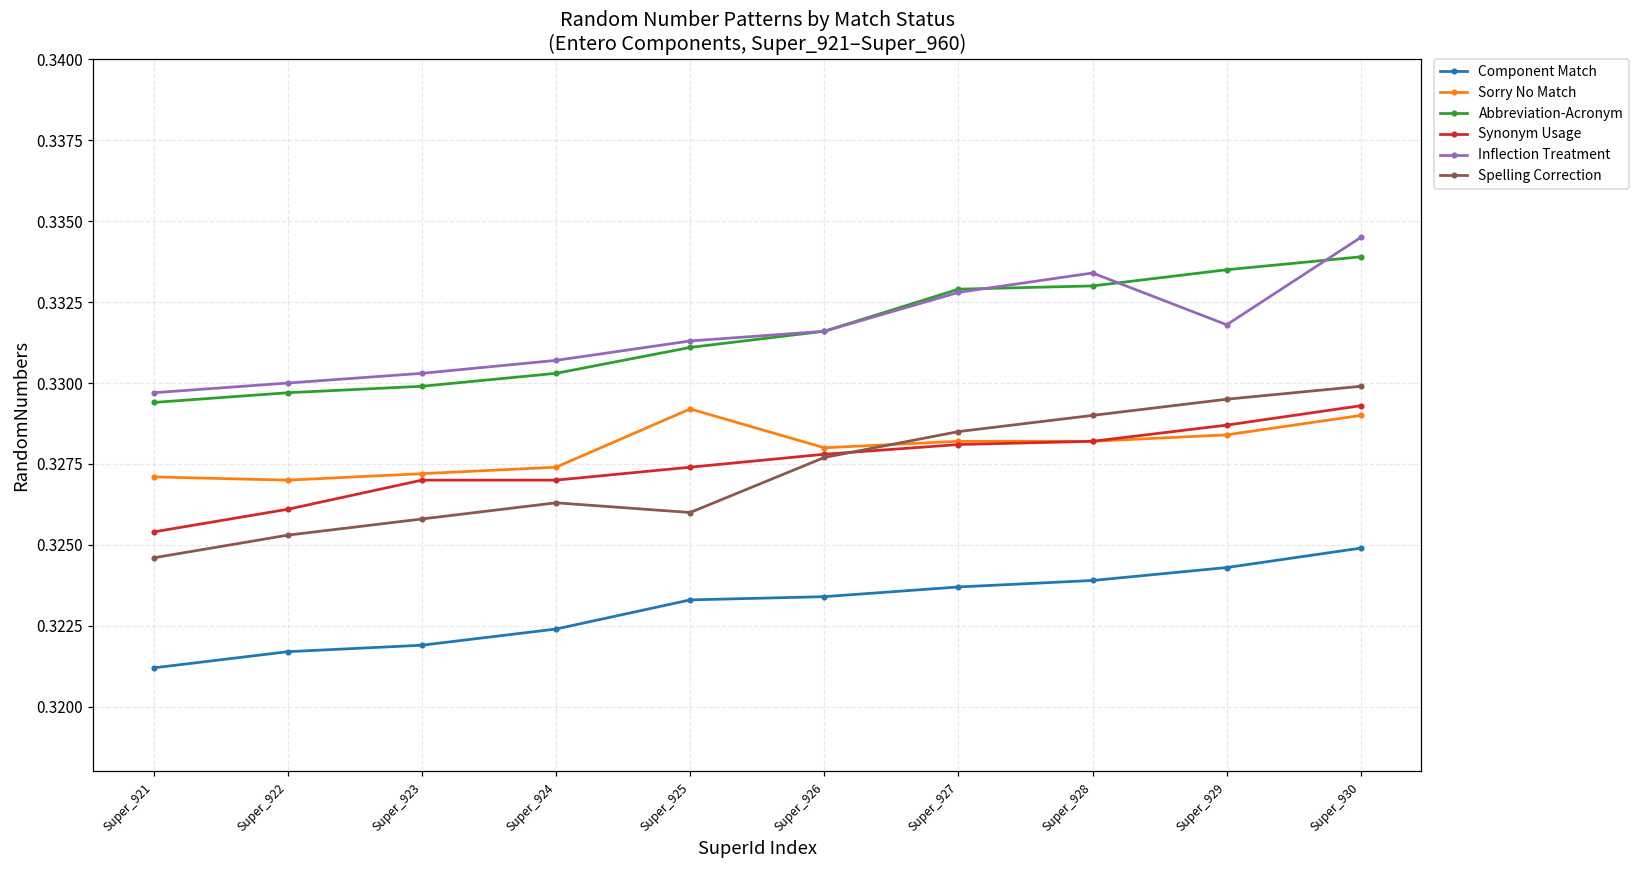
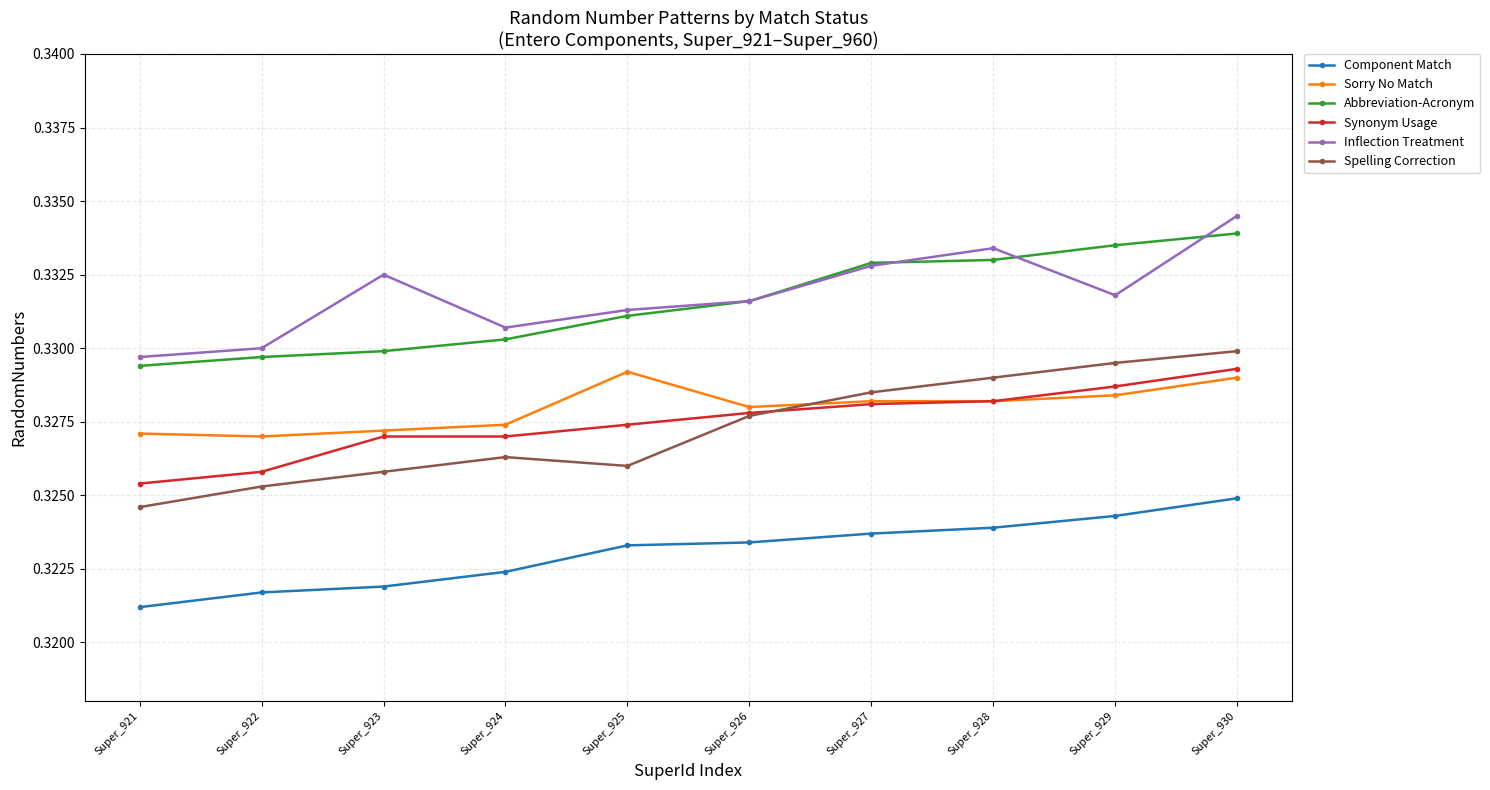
Synonym Usage, Super_922: 0.3261 -> 0.3258
Inflection Treatment, Super_923: 0.3303 -> 0.3325
